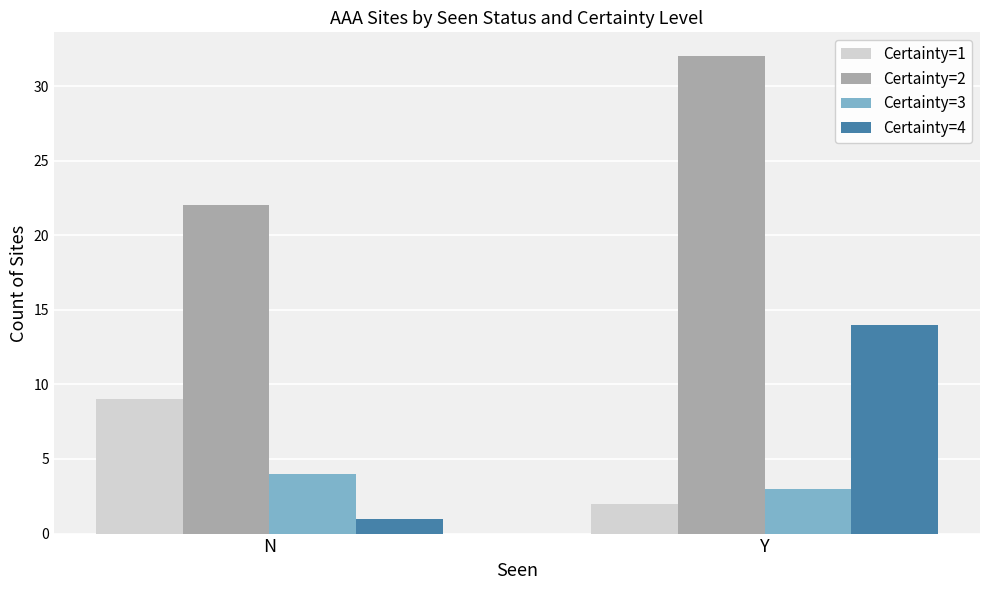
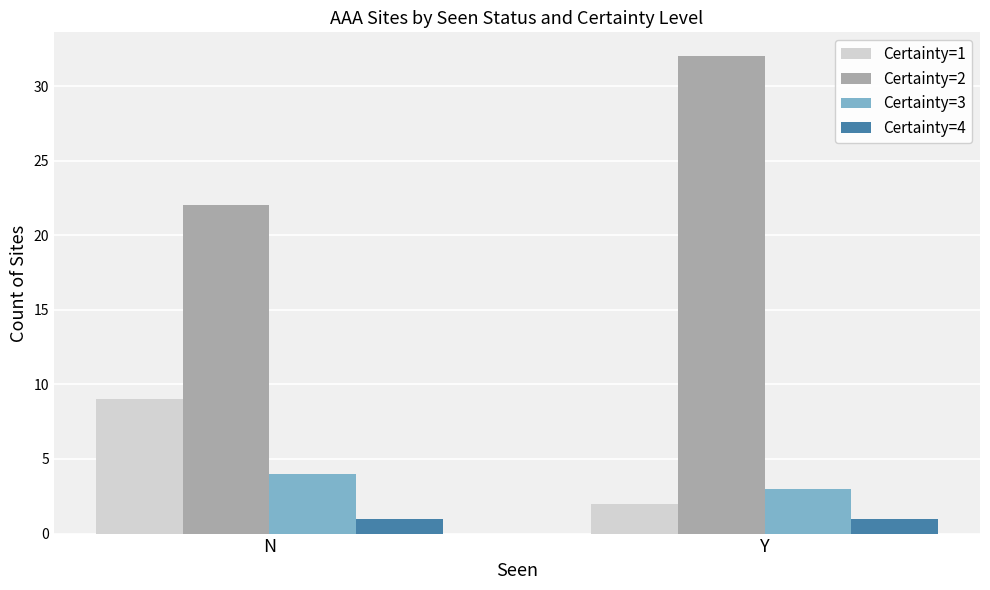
Certainty=4, Y: 14 -> 1
